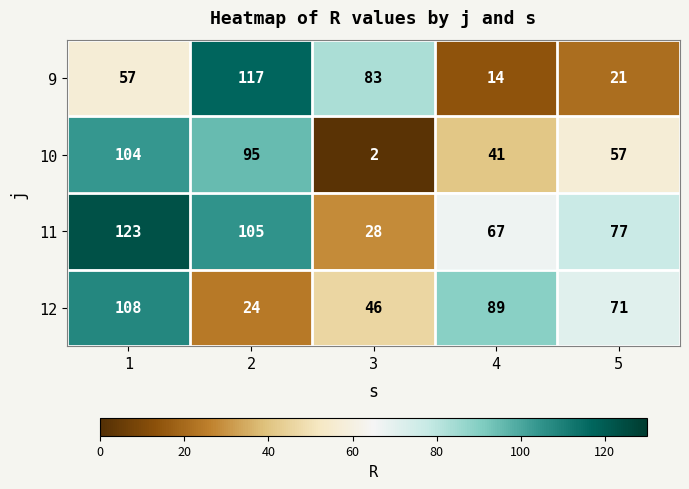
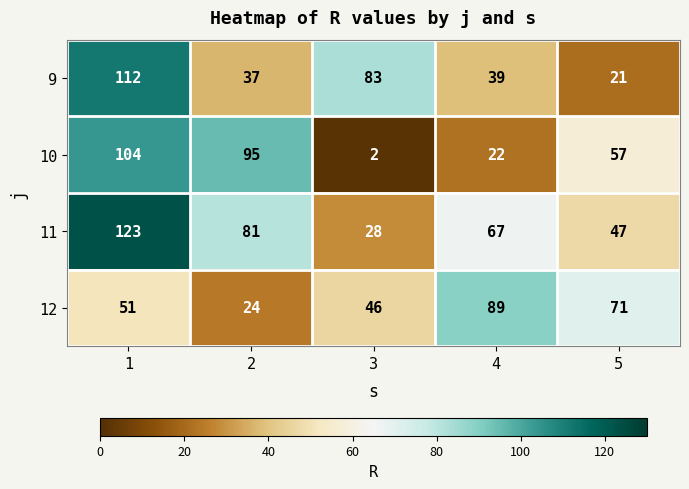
9, 1: 57 -> 112
9, 2: 117 -> 37
9, 4: 14 -> 39
10, 4: 41 -> 22
11, 2: 105 -> 81
11, 5: 77 -> 47
12, 1: 108 -> 51
